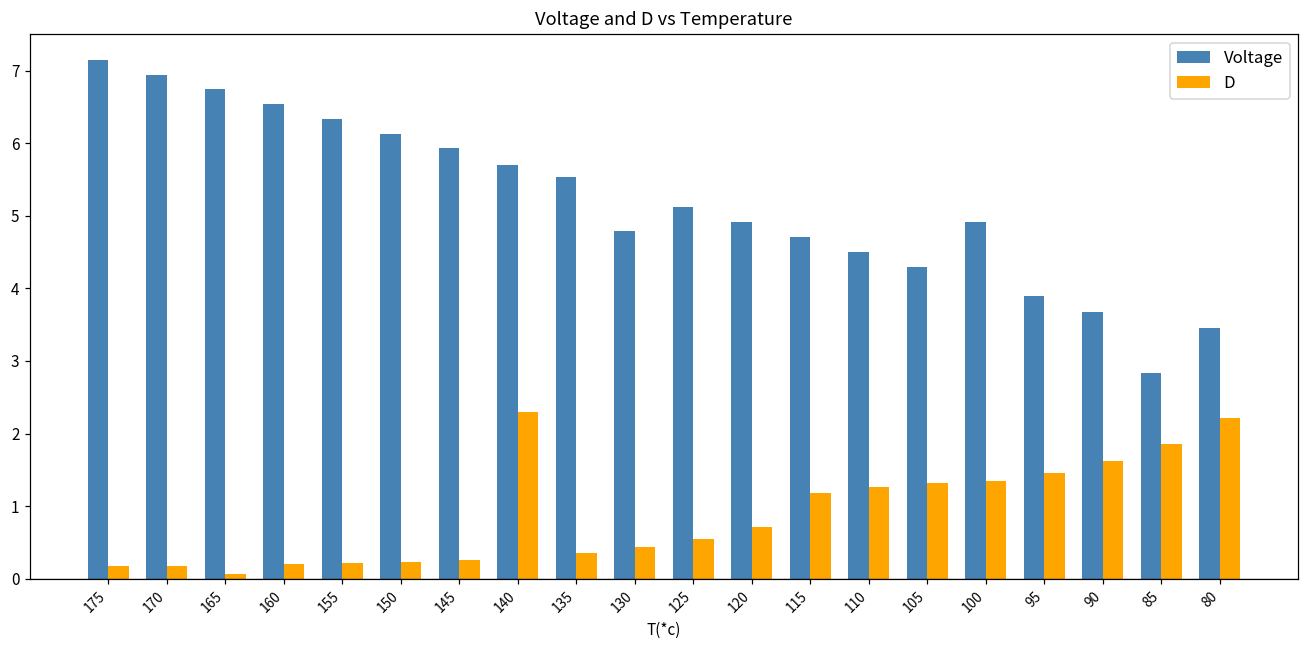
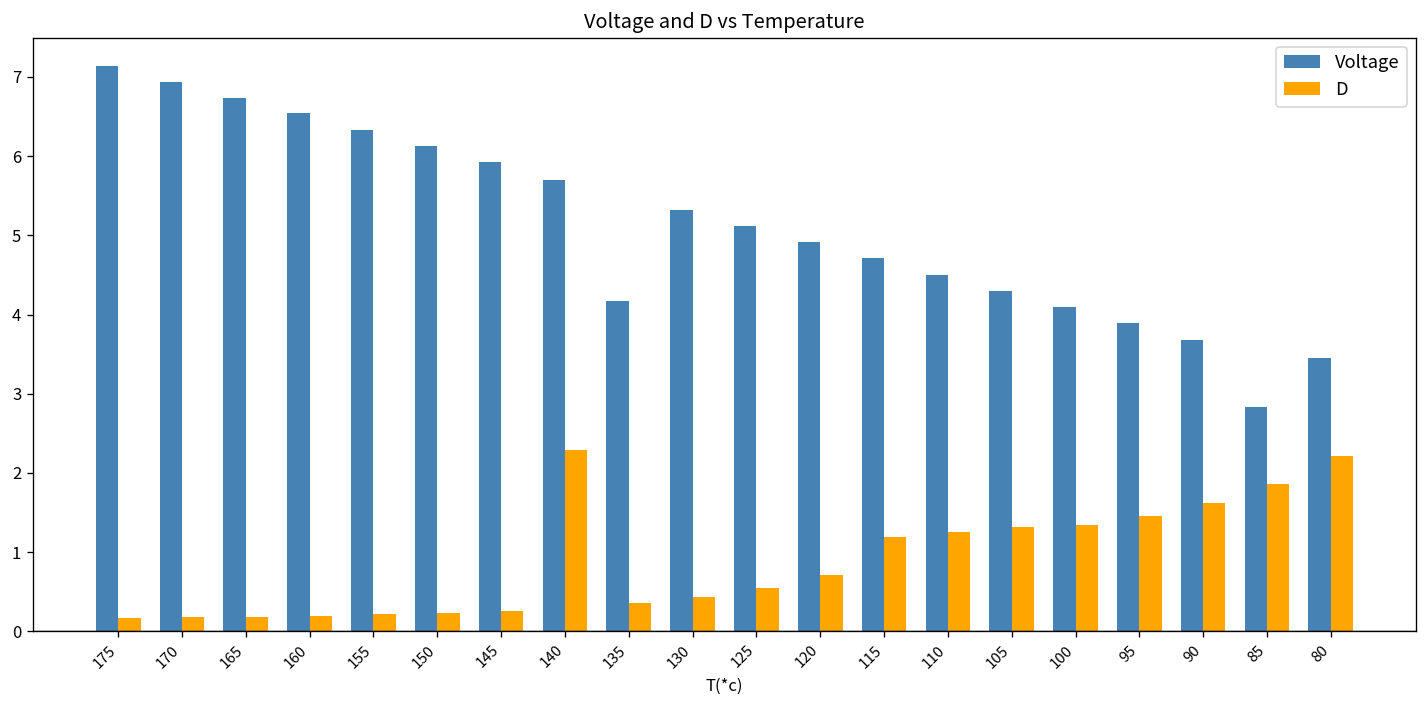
D, 165: 0.1 -> 0.2
Voltage, 135: 5.5 -> 4.2
Voltage, 130: 4.8 -> 5.3
Voltage, 100: 4.9 -> 4.1
